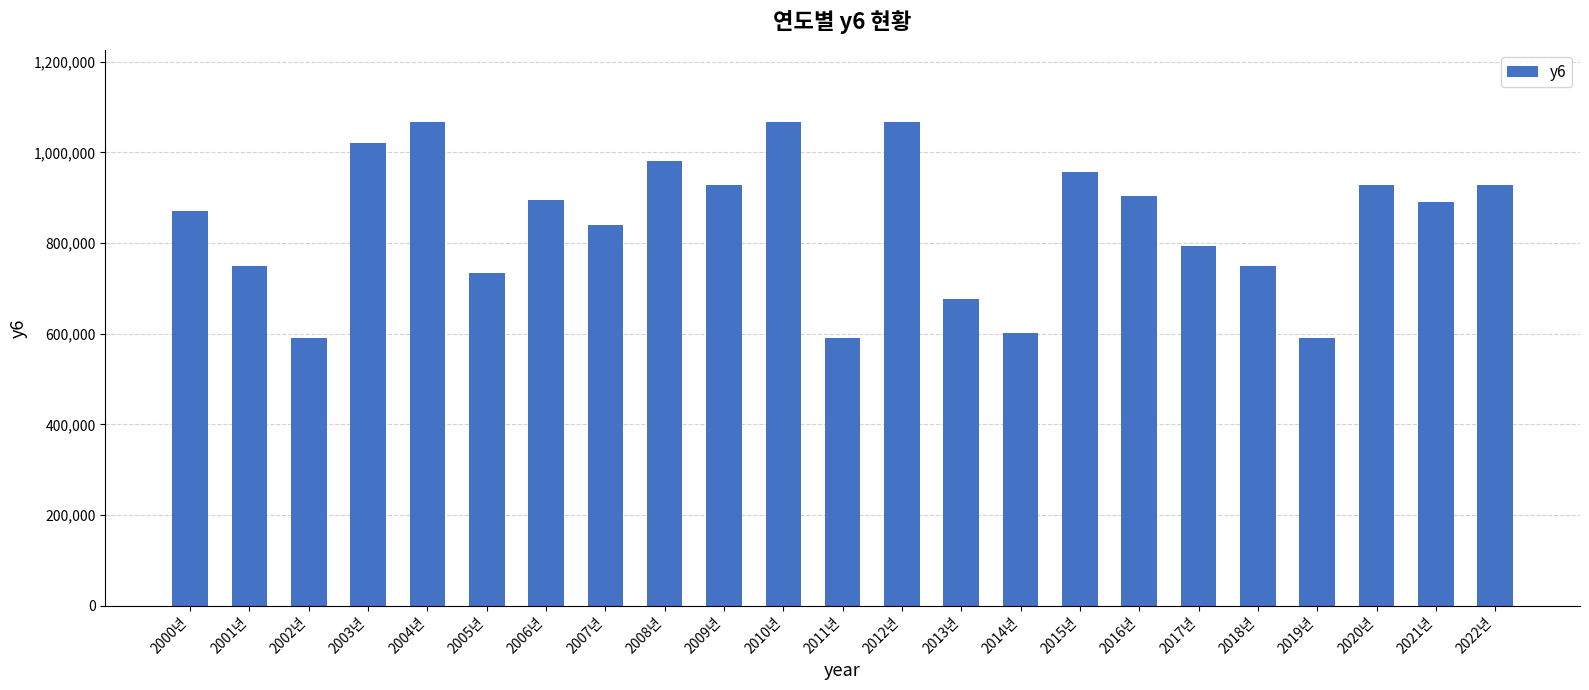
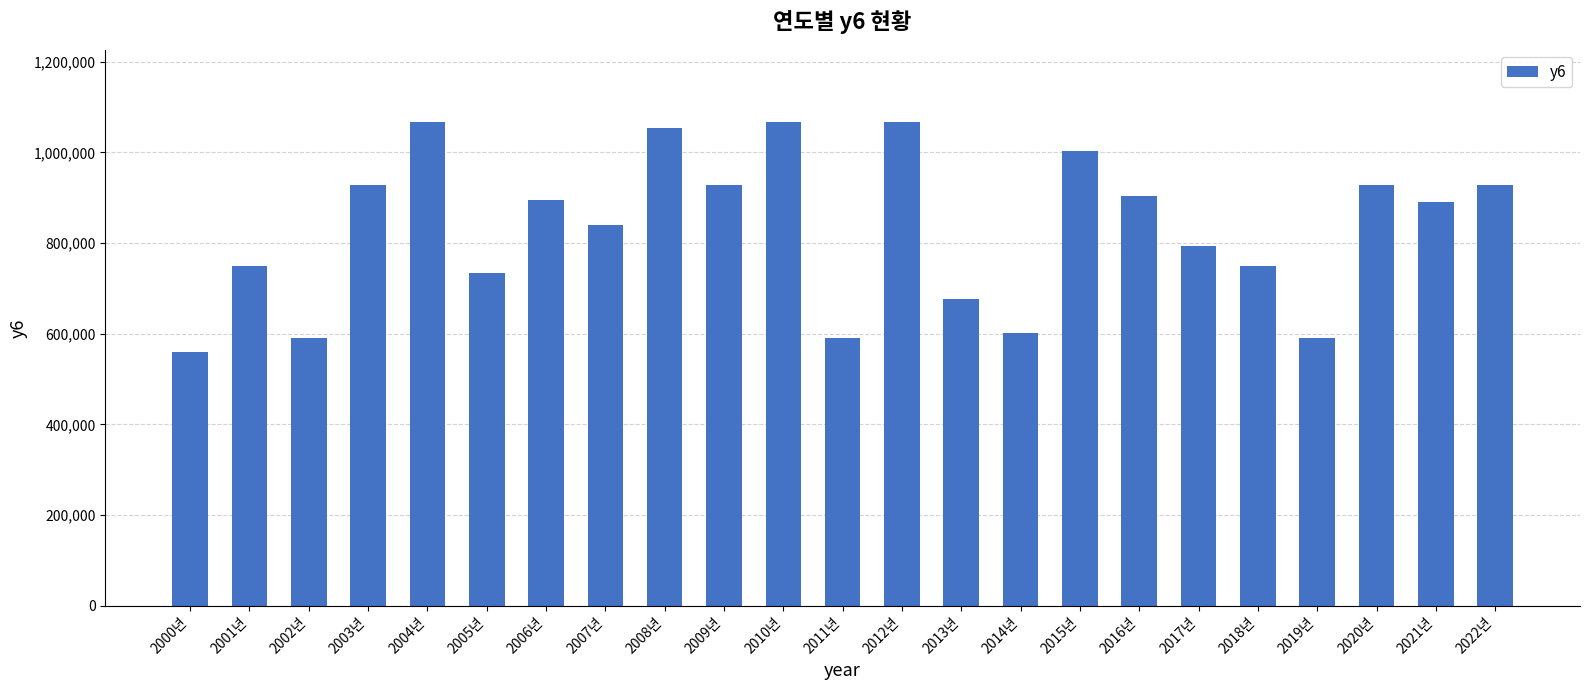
2000년: 870,000 -> 560,000
2003년: 1,020,000 -> 930,000
2008년: 980,000 -> 1,050,000
2015년: 960,000 -> 1,000,000
